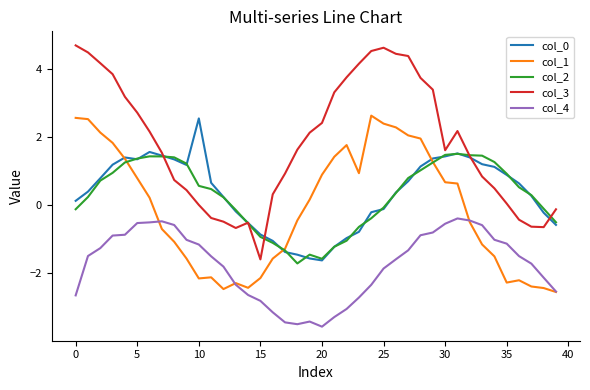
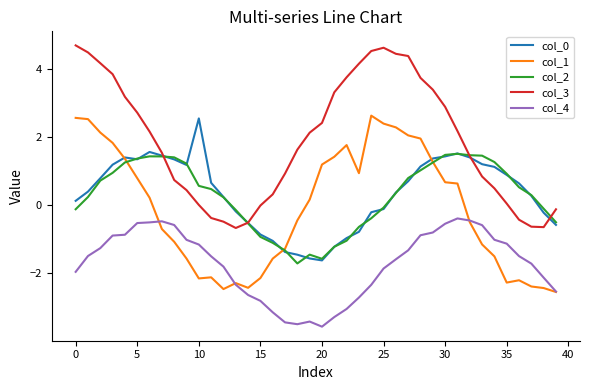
col_4, 0: -2.6 -> -2.0
col_3, 15: -1.6 -> 0.0
col_1, 20: 0.9 -> 1.2
col_3, 30: 1.6 -> 2.9
